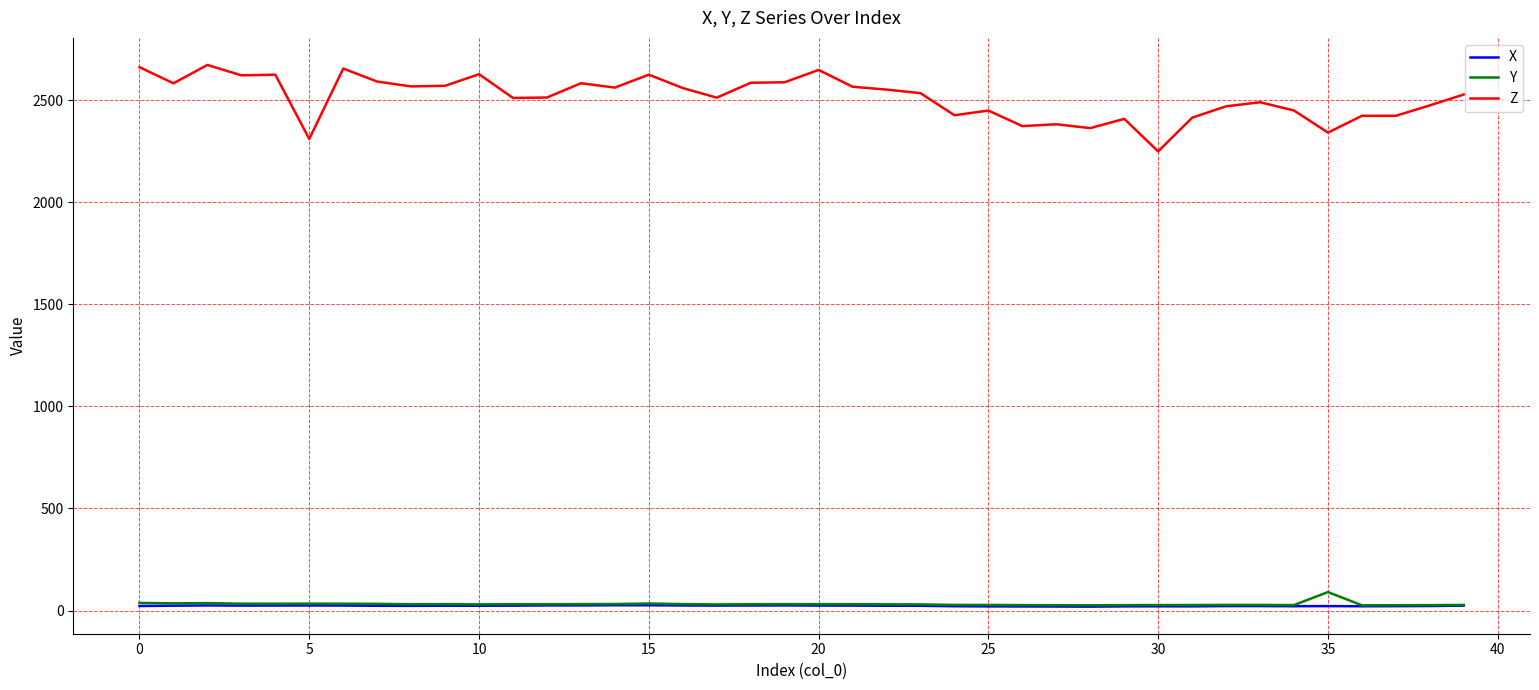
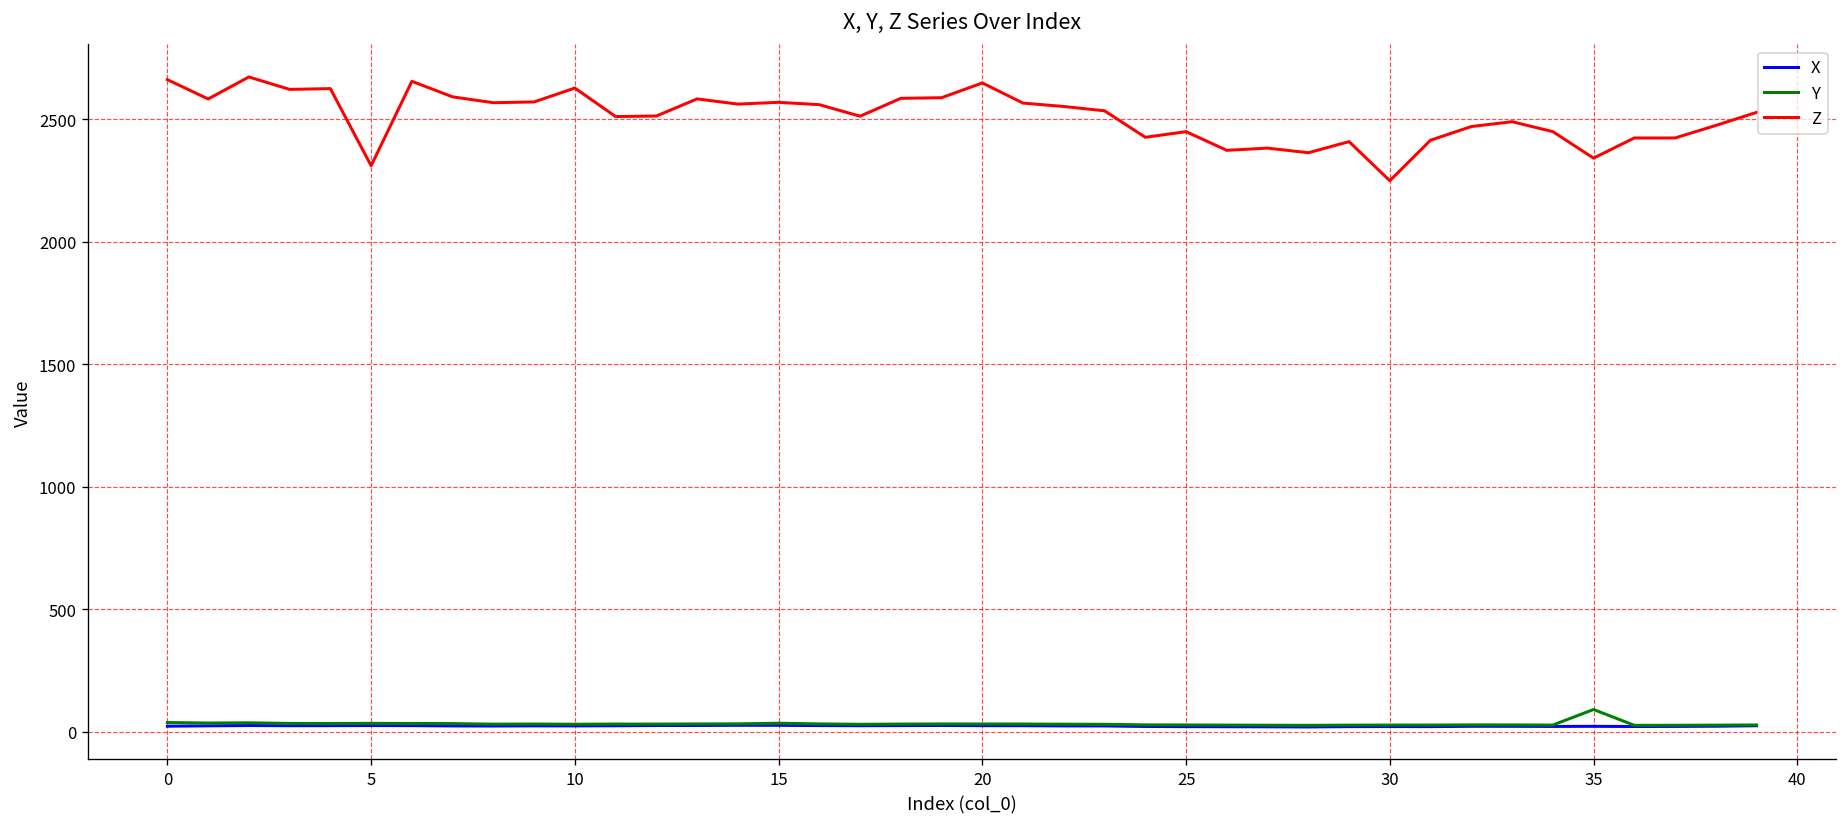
Z, 15: 2630 -> 2570
